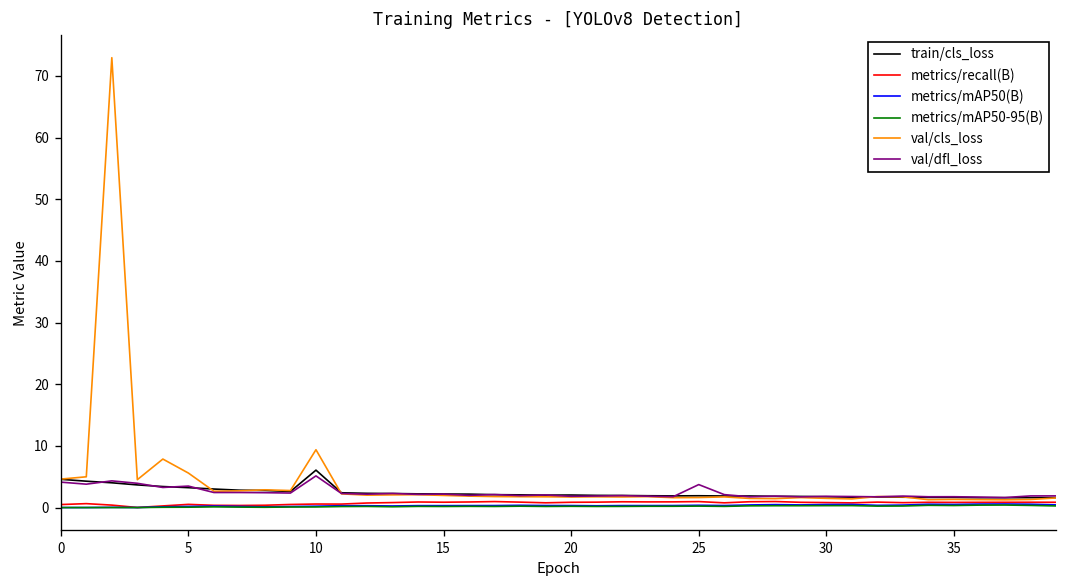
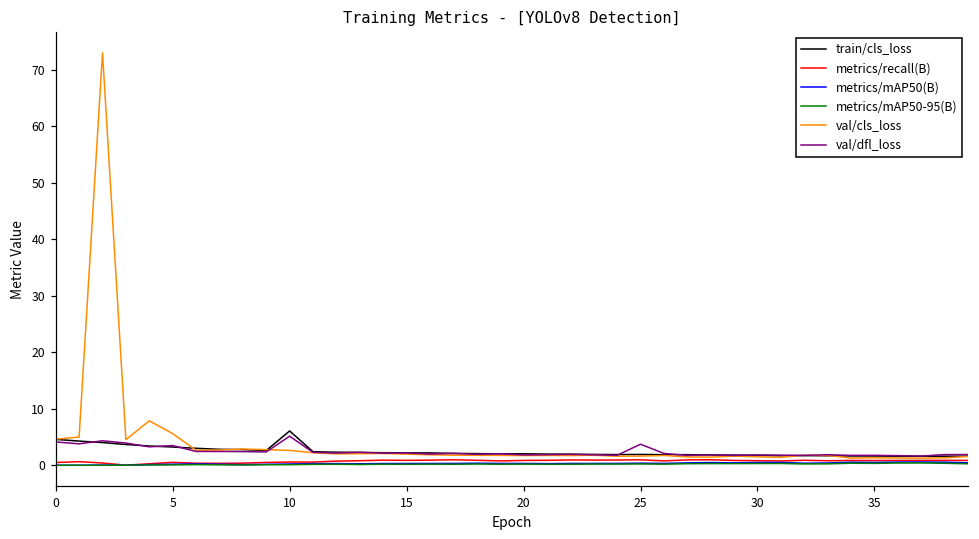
val/cls_loss, 10: 9 -> 3
